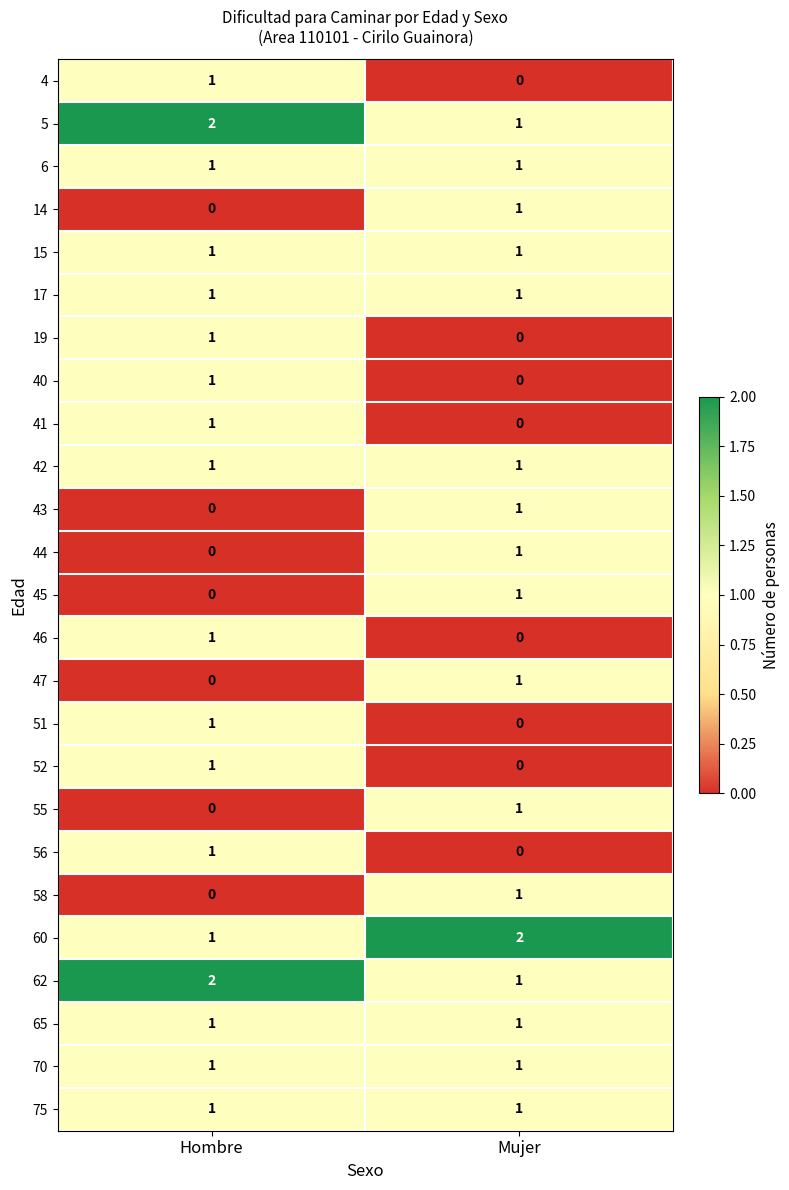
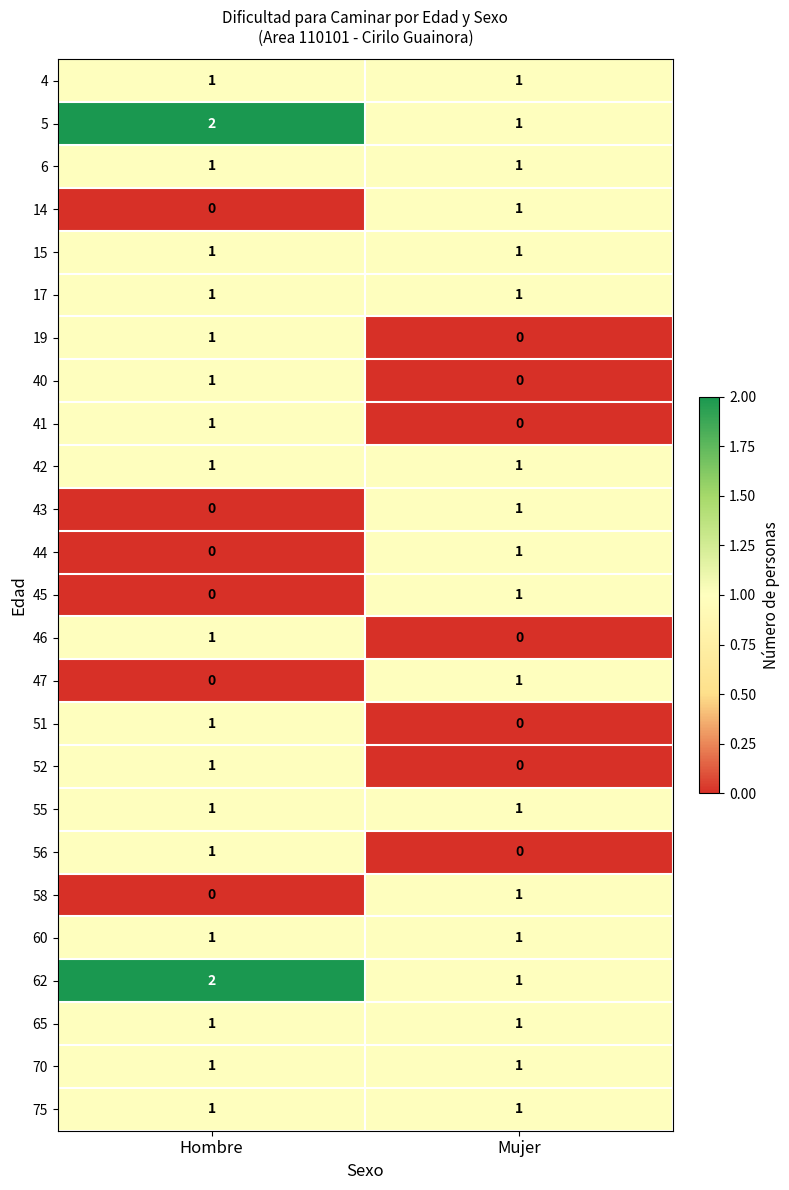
4, Mujer: 0 -> 1
55, Hombre: 0 -> 1
60, Mujer: 2 -> 1
